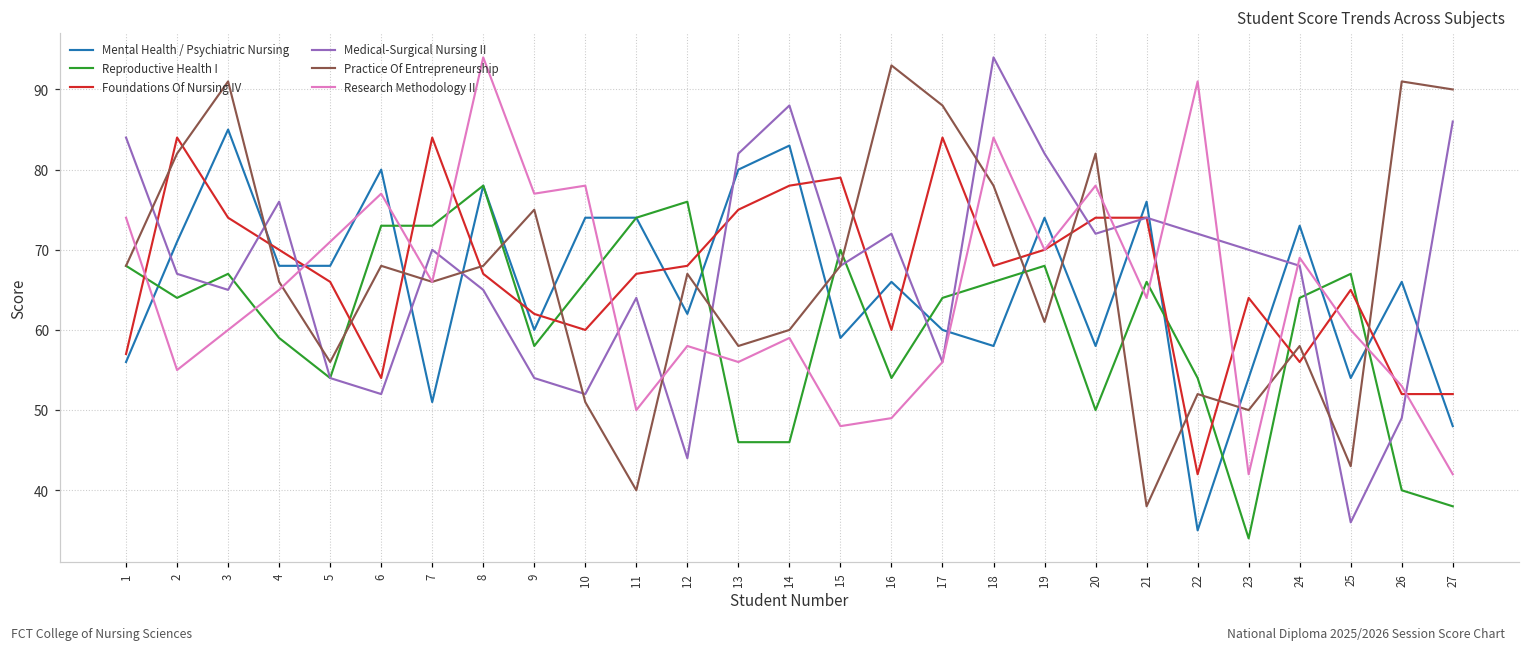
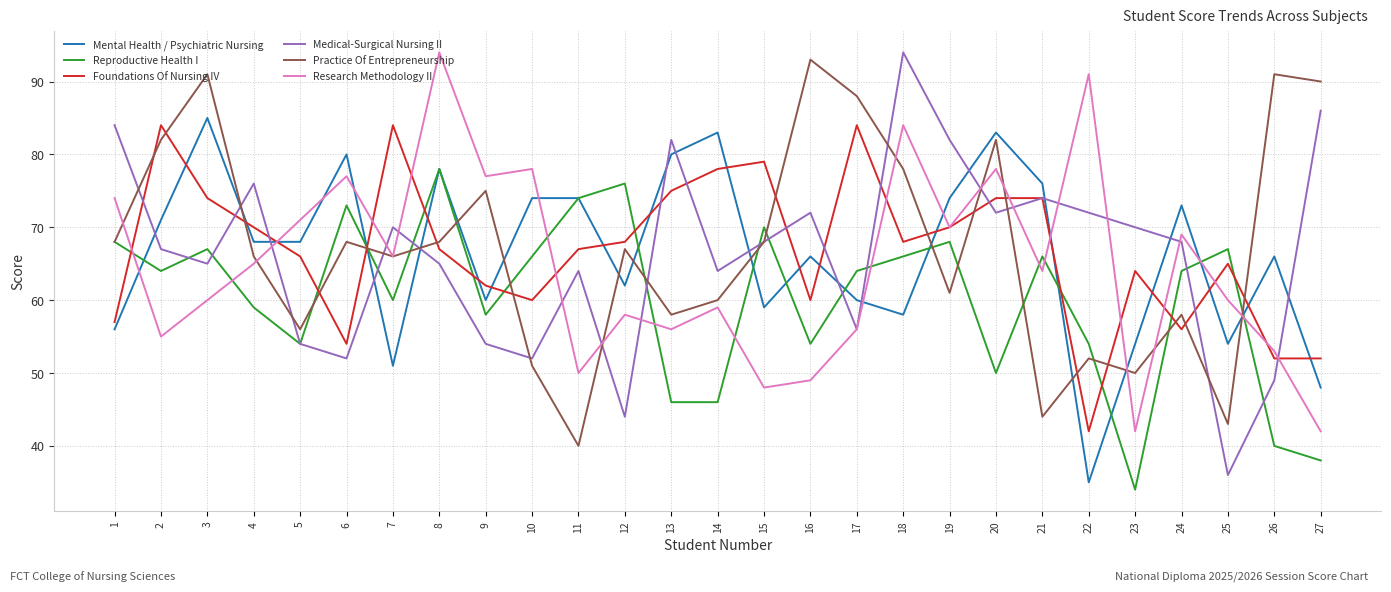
Reproductive Health I, 7: 73 -> 60
Medical-Surgical Nursing II, 14: 88 -> 64
Mental Health / Psychiatric Nursing, 20: 58 -> 83
Practice Of Entrepreneurship, 21: 38 -> 44
